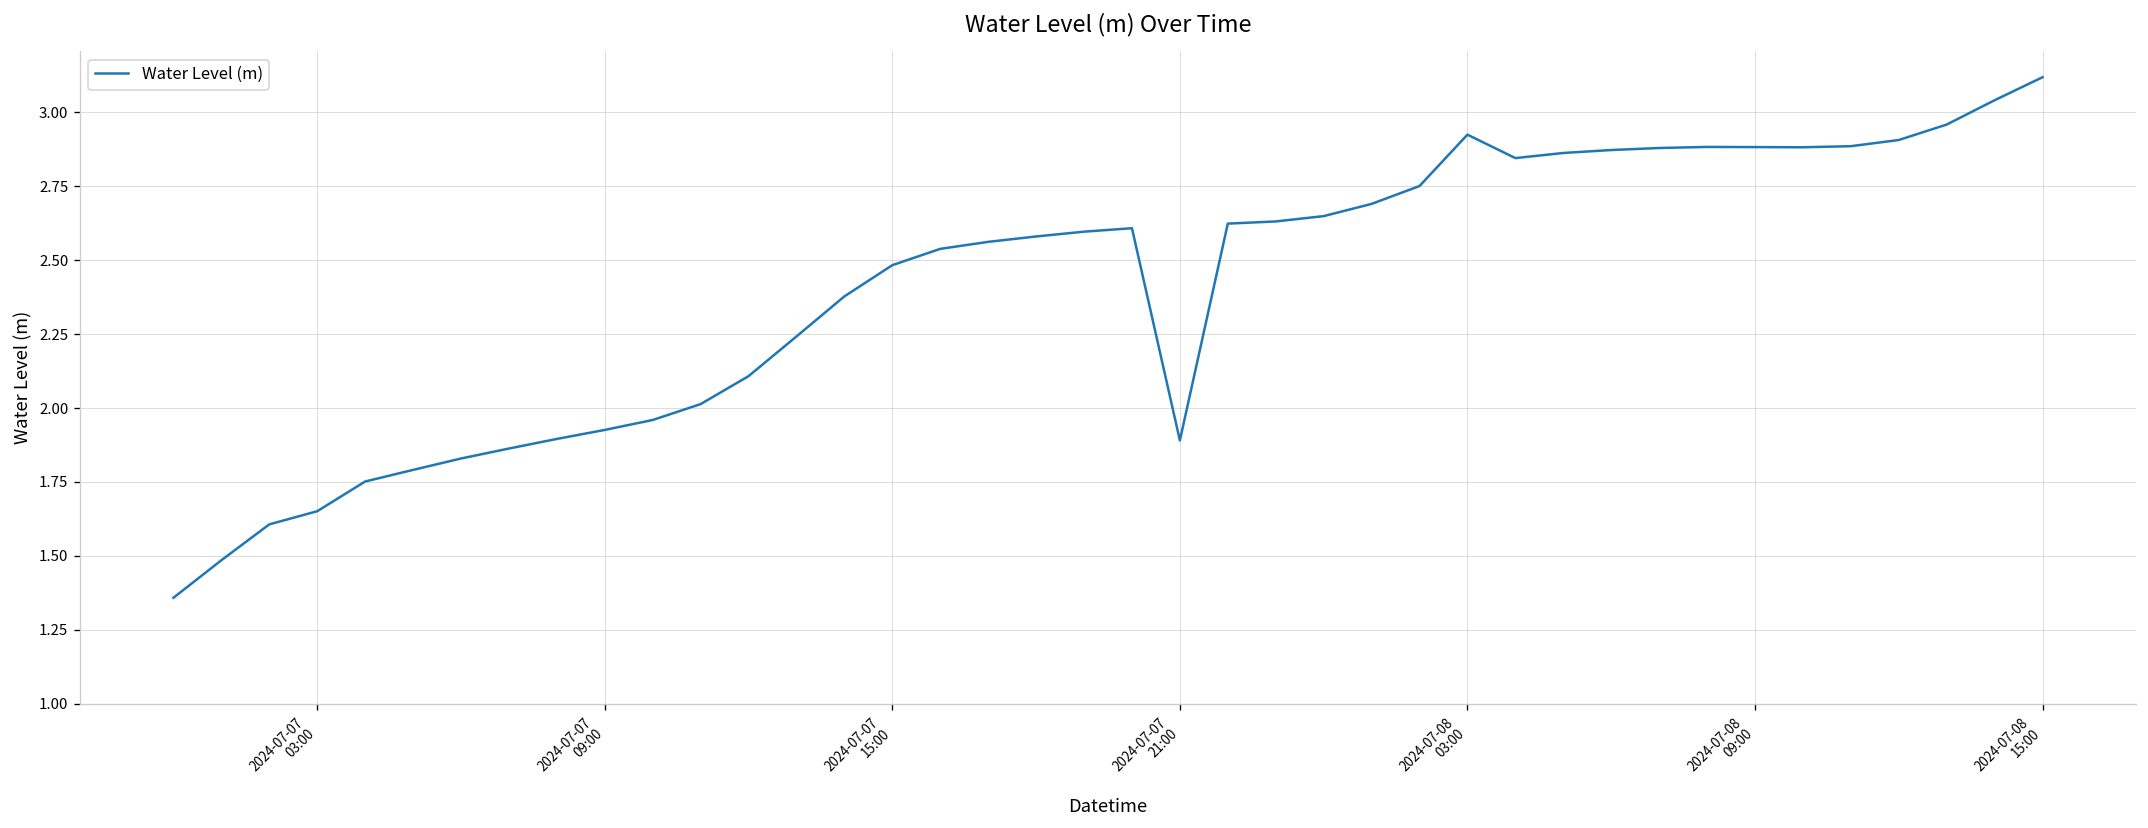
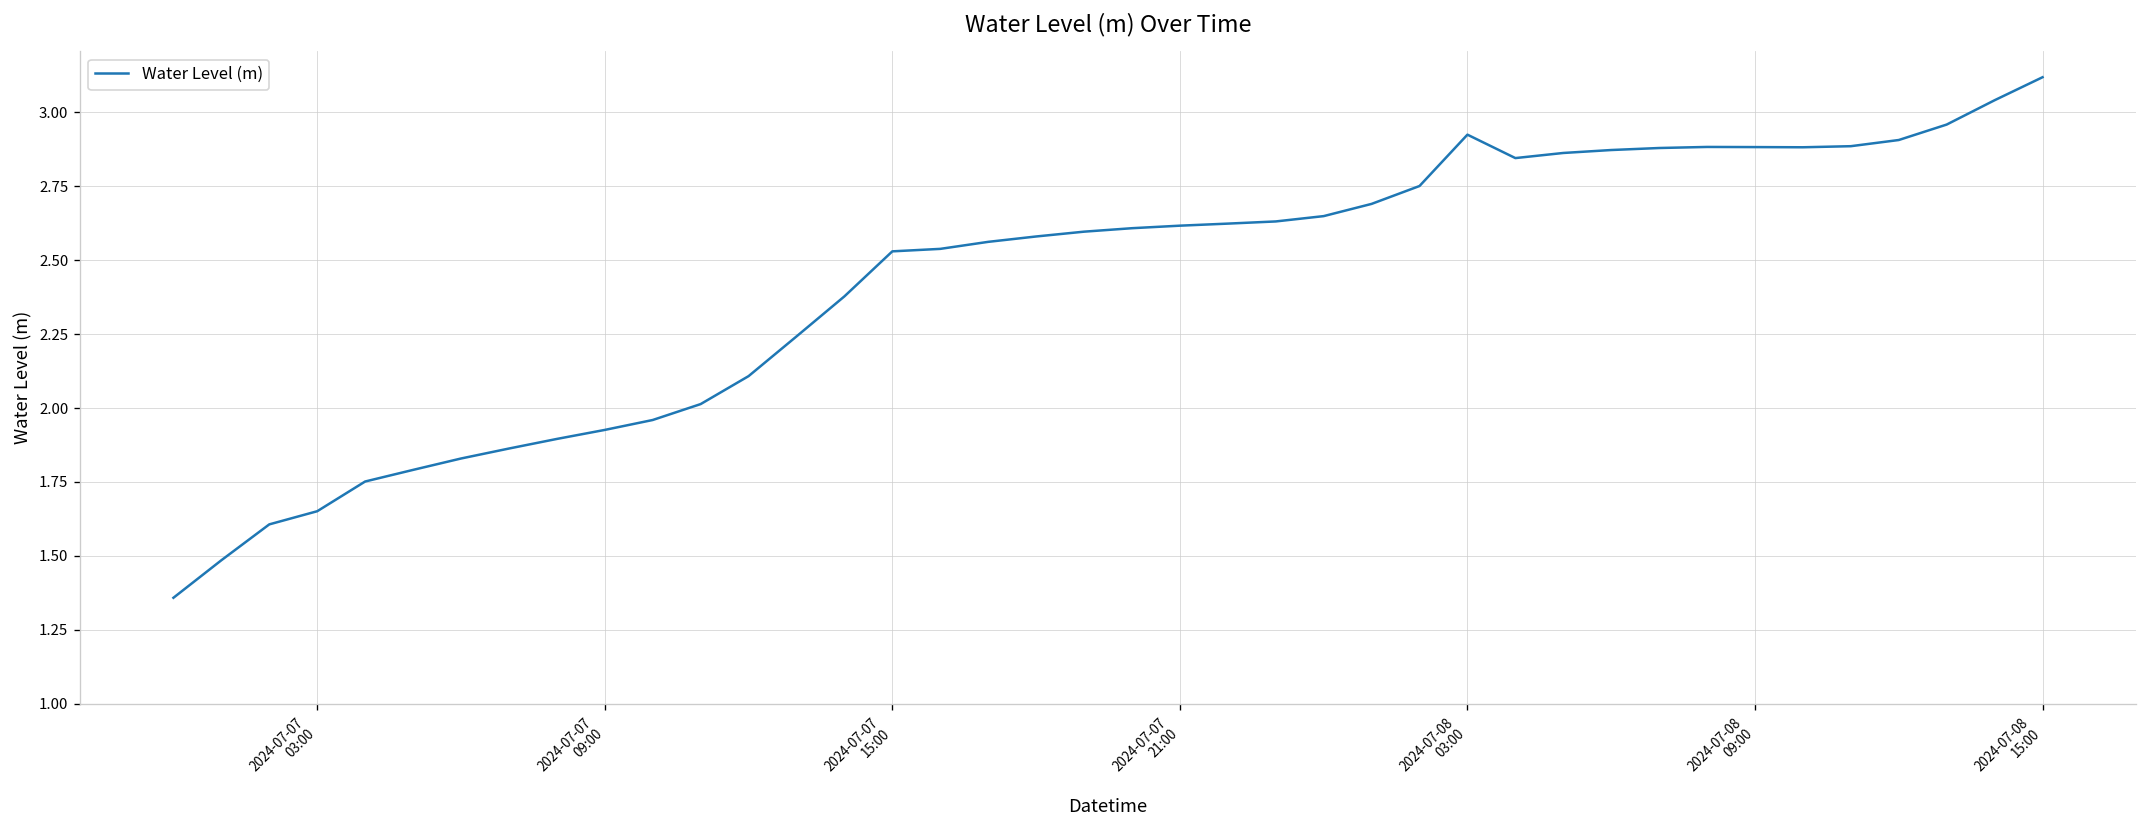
2024-07-07 15:00: 2.48 -> 2.53
2024-07-07 21:00: 1.89 -> 2.62
